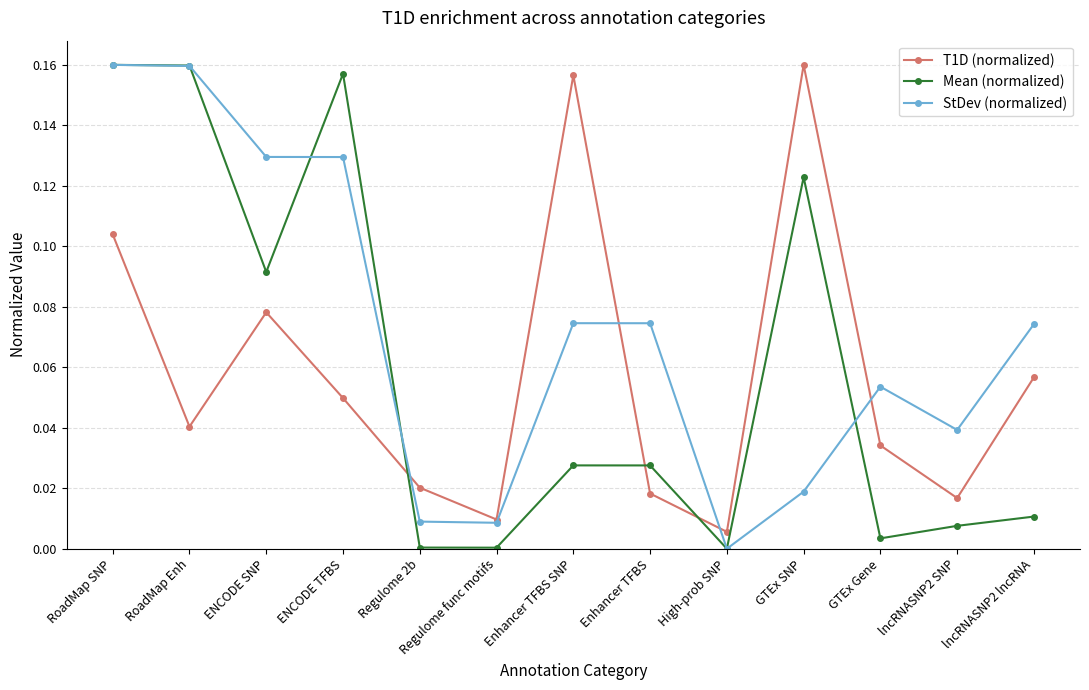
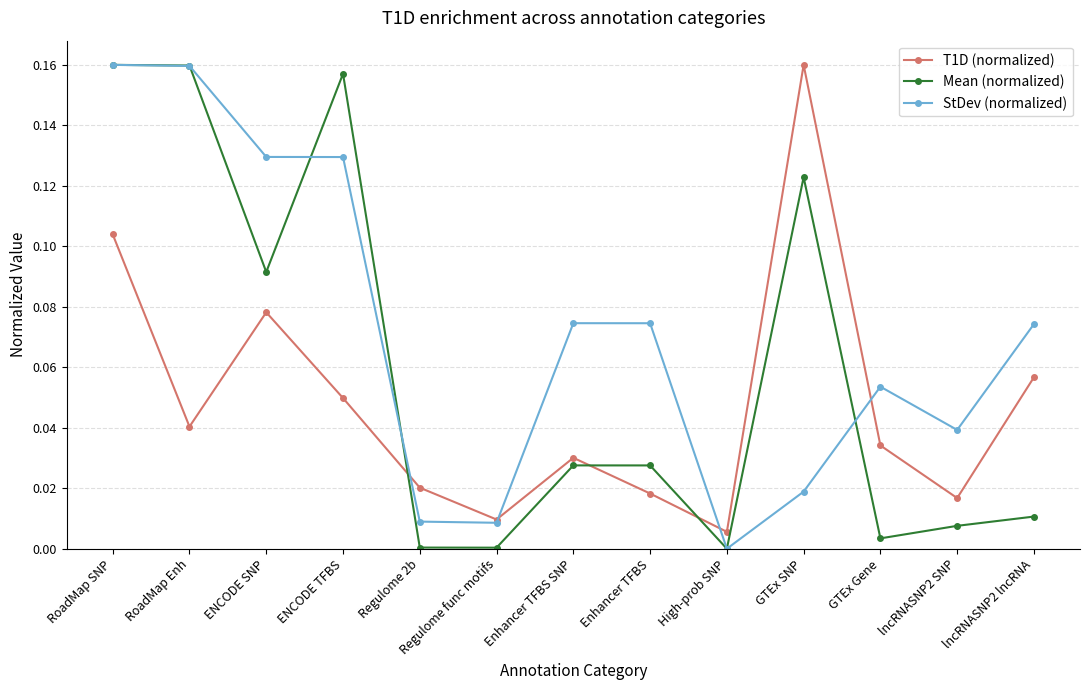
T1D (normalized), Enhancer TFBS SNP: 0.157 -> 0.030
